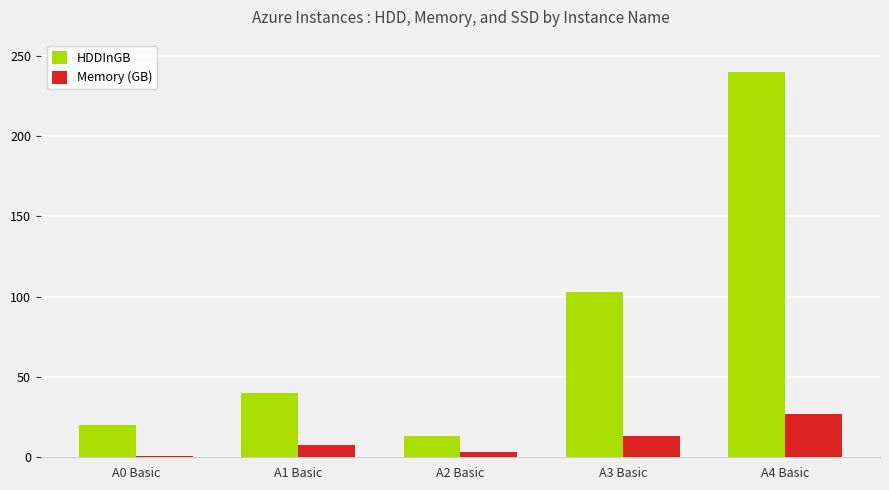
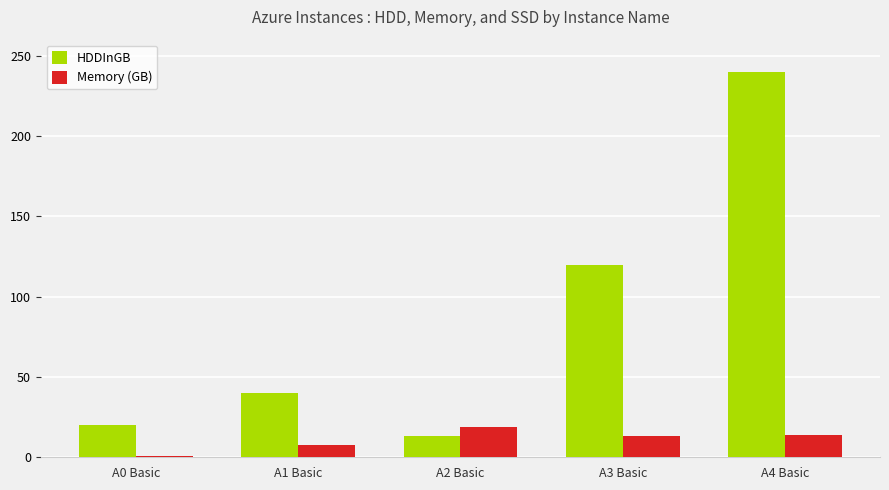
Memory (GB), A2 Basic: 4 -> 19
HDDInGB, A3 Basic: 103 -> 120
Memory (GB), A4 Basic: 27 -> 14
